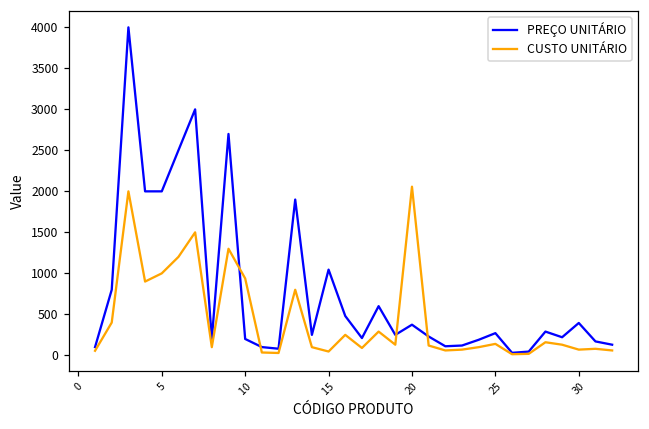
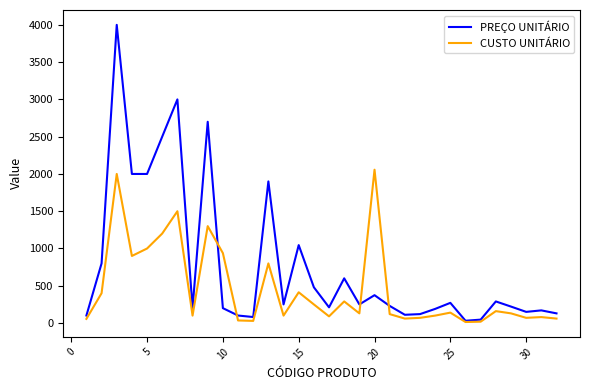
CUSTO UNITÁRIO, 15: 0 -> 400
PREÇO UNITÁRIO, 30: 400 -> 100
